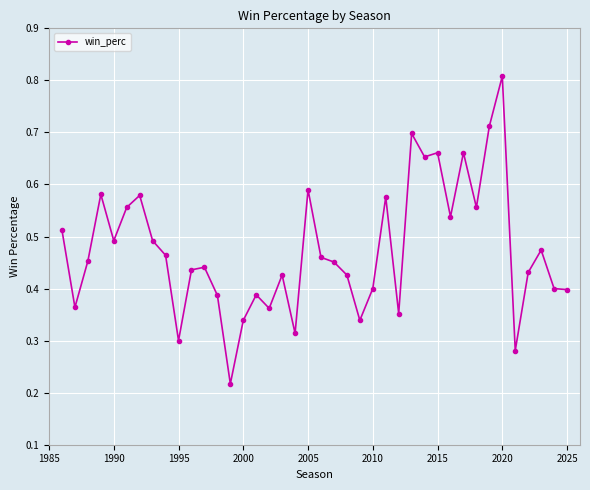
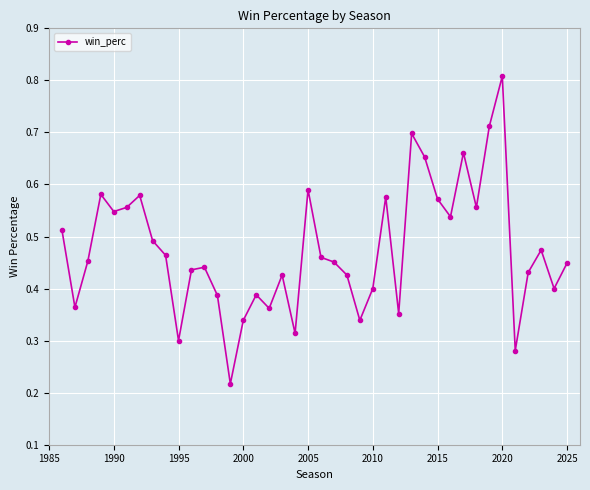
1990: 0.49 -> 0.55
2015: 0.66 -> 0.57
2025: 0.40 -> 0.45
